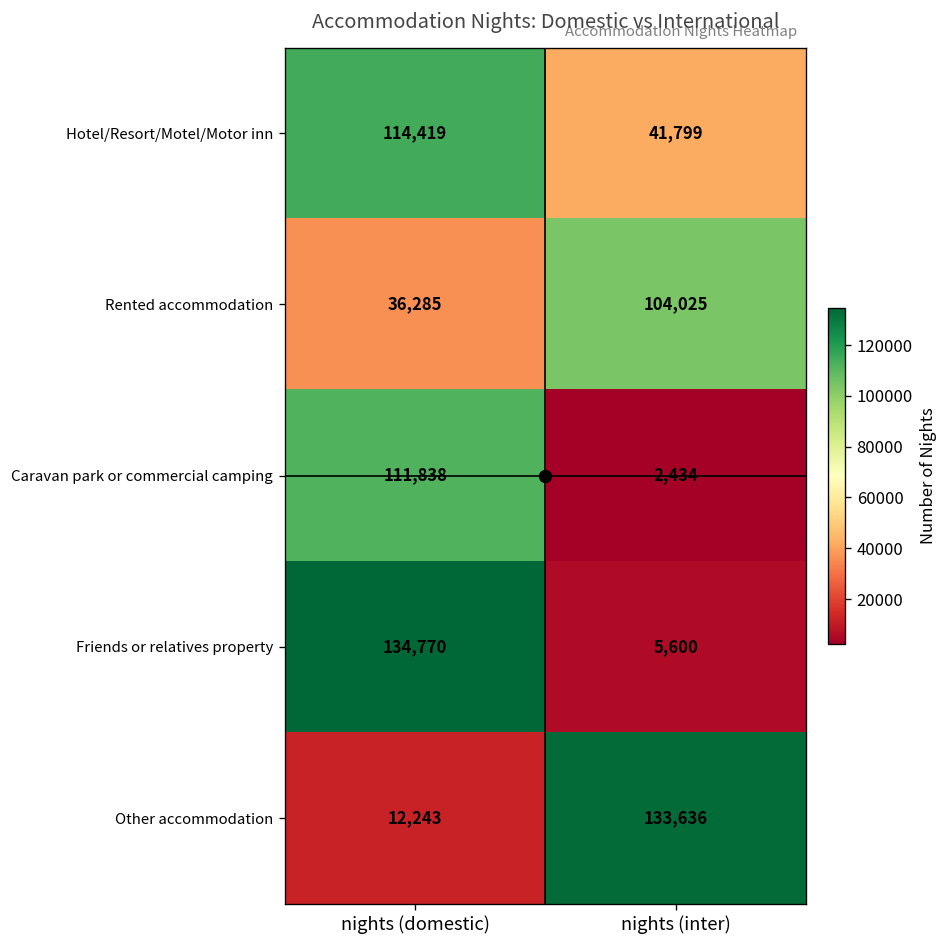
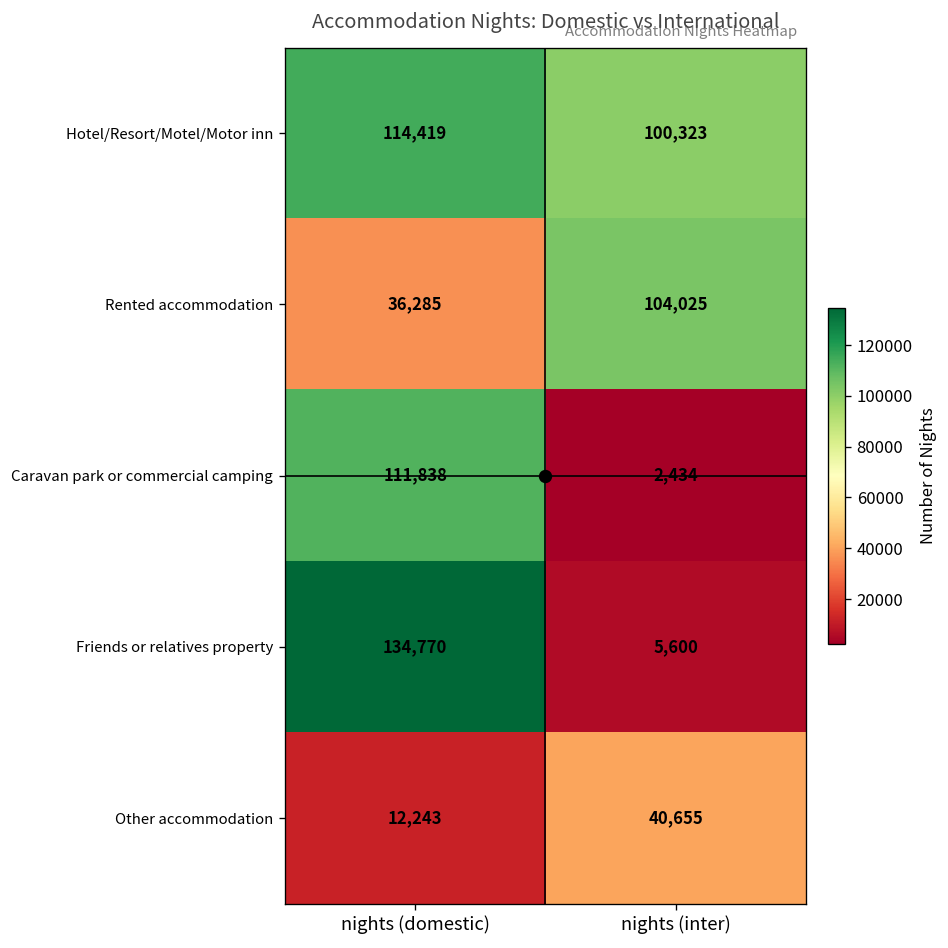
Hotel/Resort/Motel/Motor inn, nights (inter): 41,799 -> 100,323
Other accommodation, nights (inter): 133,636 -> 40,655
